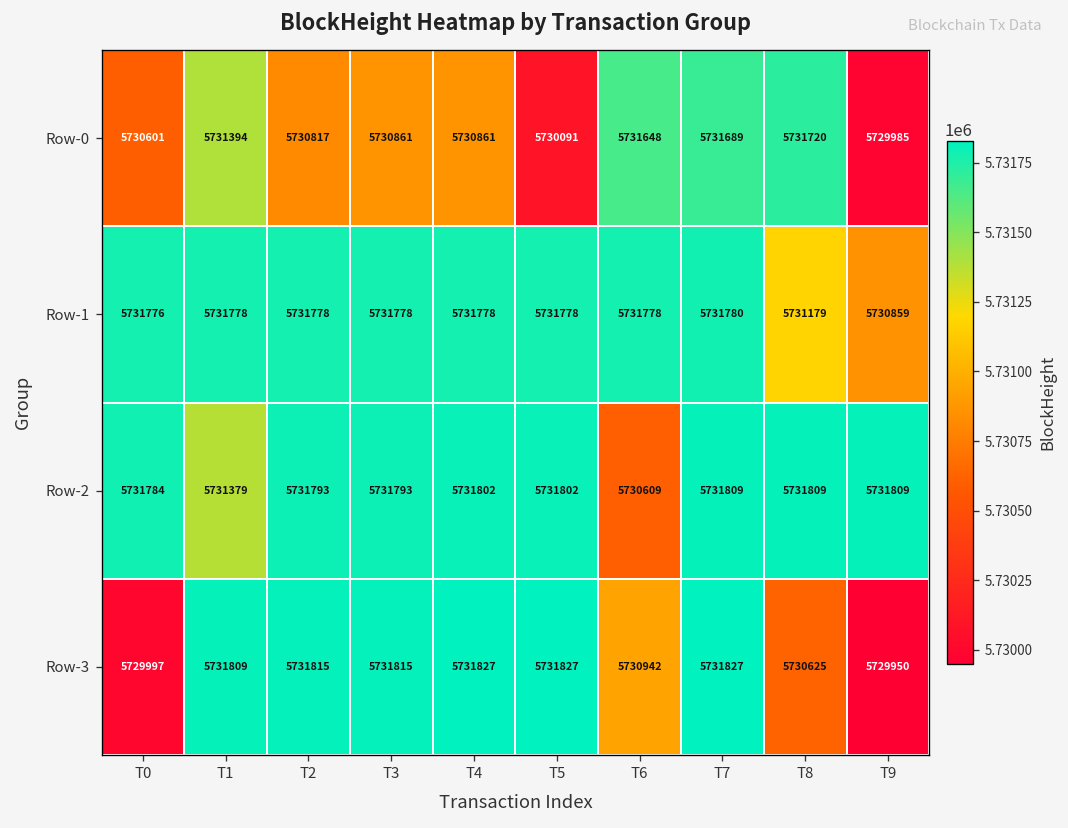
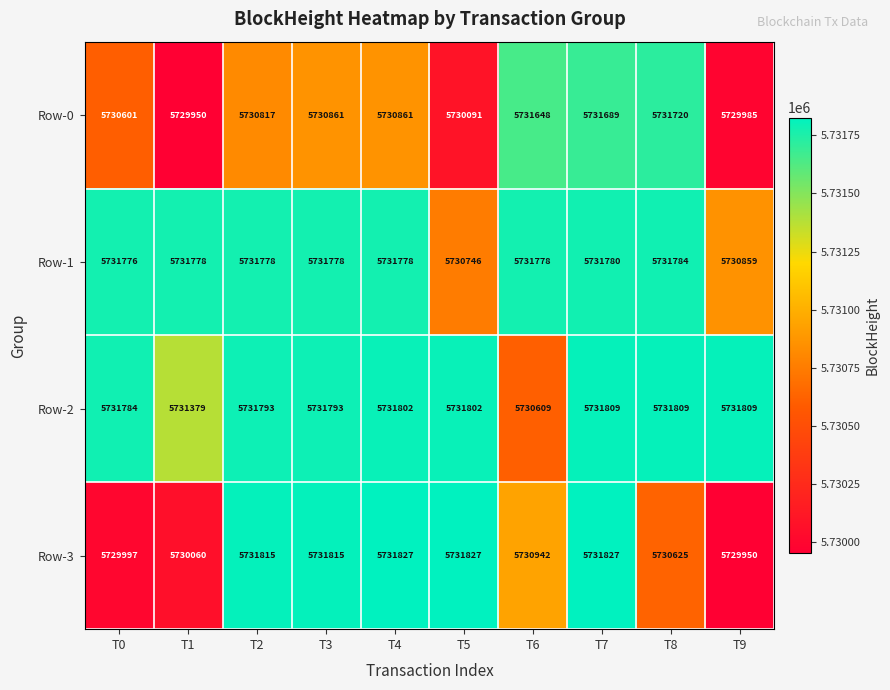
Row-0, T1: 5731394 -> 5729950
Row-1, T5: 5731778 -> 5730746
Row-1, T8: 5731179 -> 5731784
Row-3, T1: 5731809 -> 5730060
